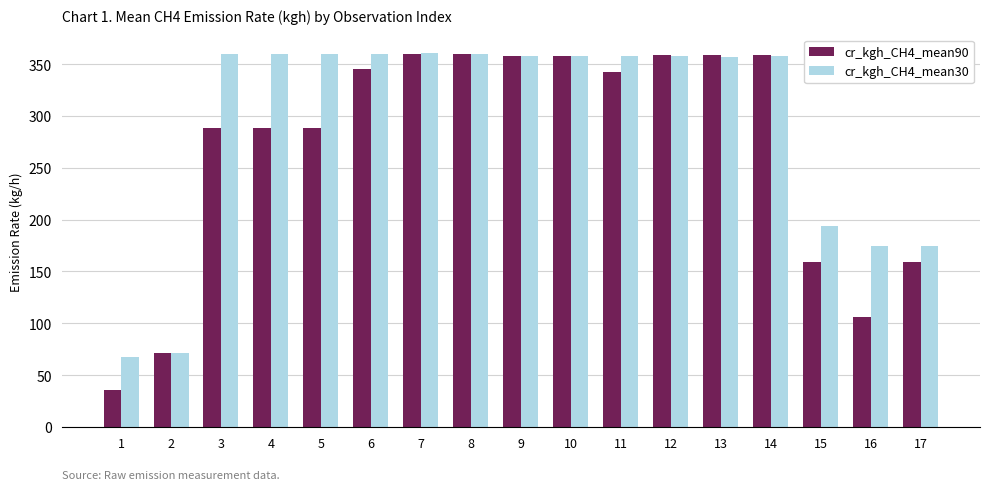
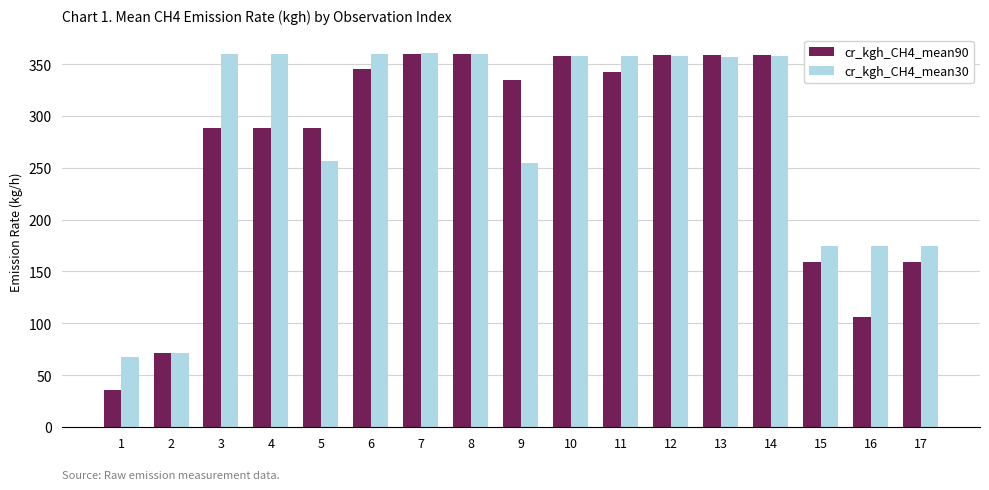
cr_kgh_CH4_mean30, 5: 360 -> 256
cr_kgh_CH4_mean90, 9: 358 -> 334
cr_kgh_CH4_mean30, 9: 358 -> 254
cr_kgh_CH4_mean30, 15: 194 -> 174
